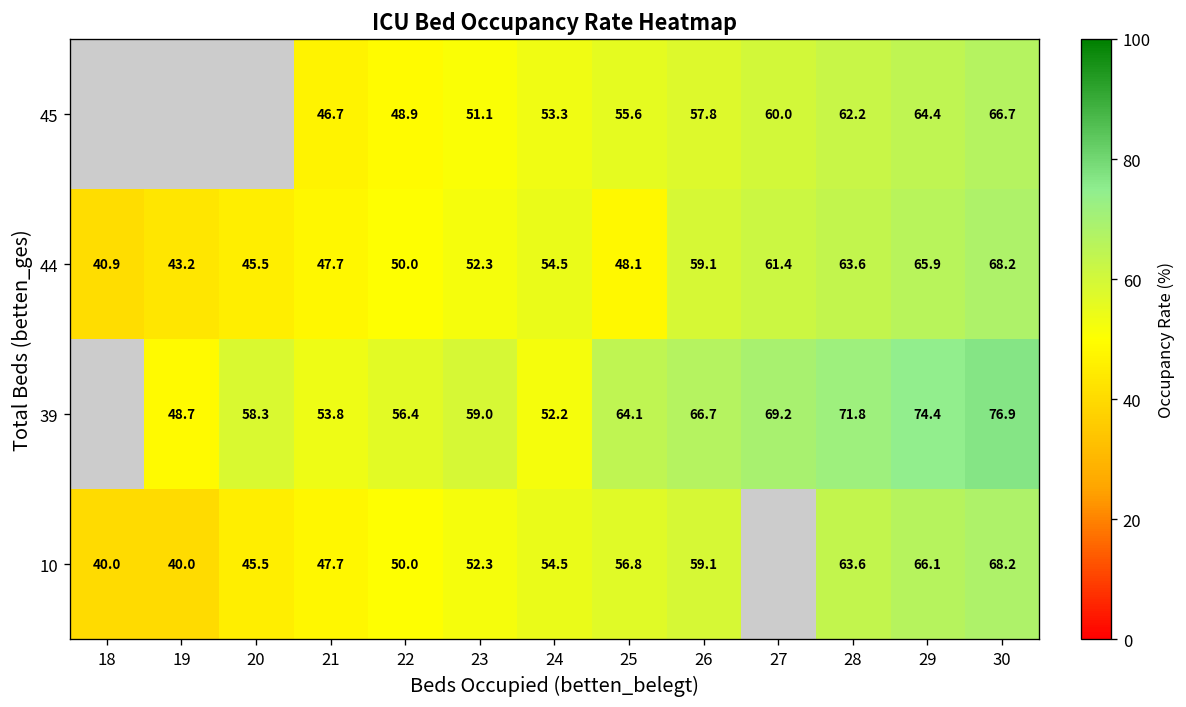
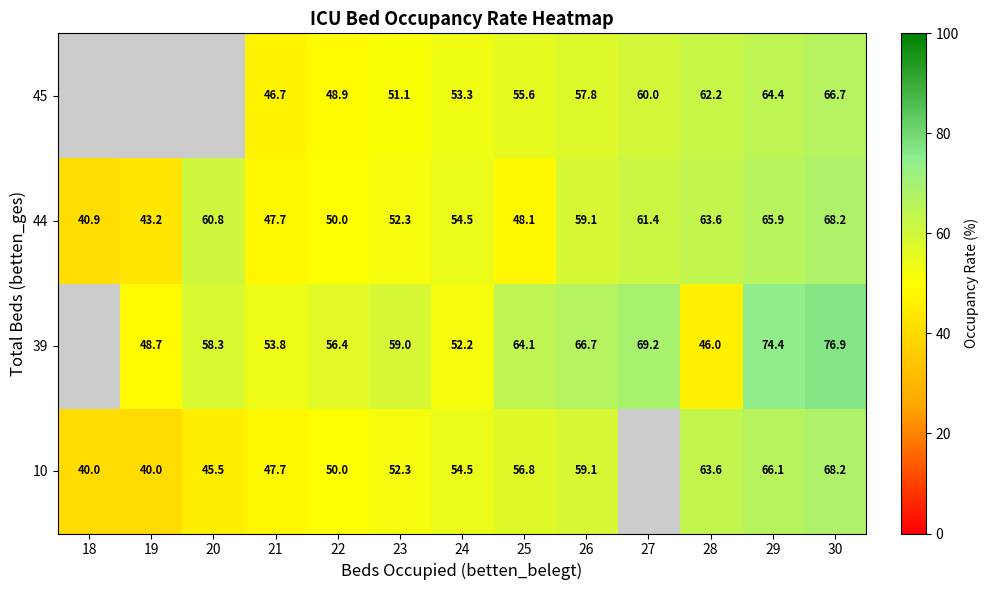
44, 20: 45.5 -> 60.8
39, 28: 71.8 -> 46.0
